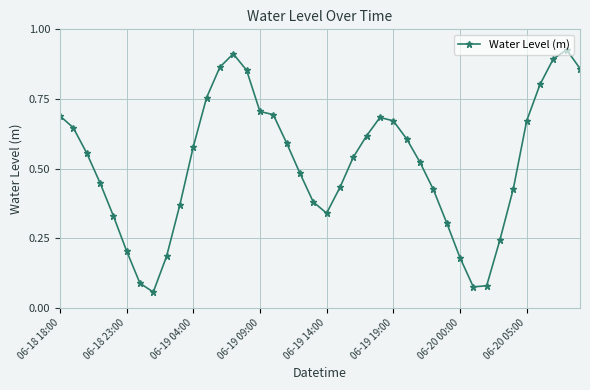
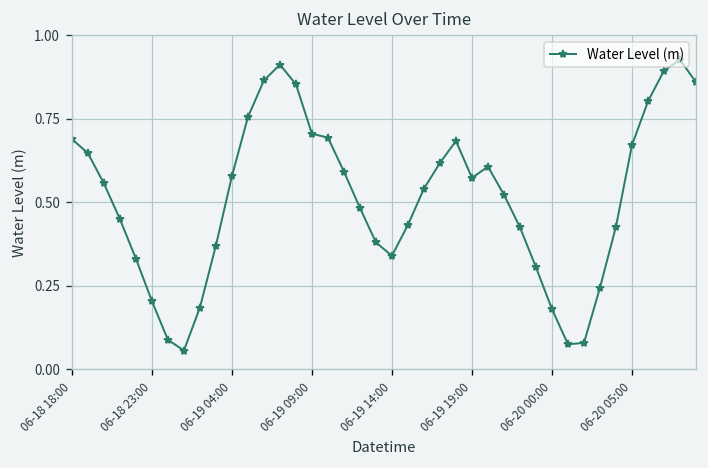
06-19 19:00: 0.67 -> 0.57
